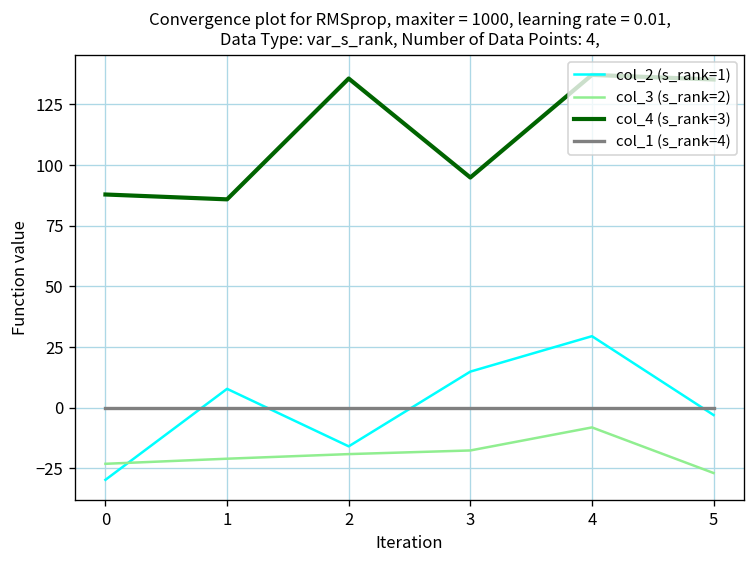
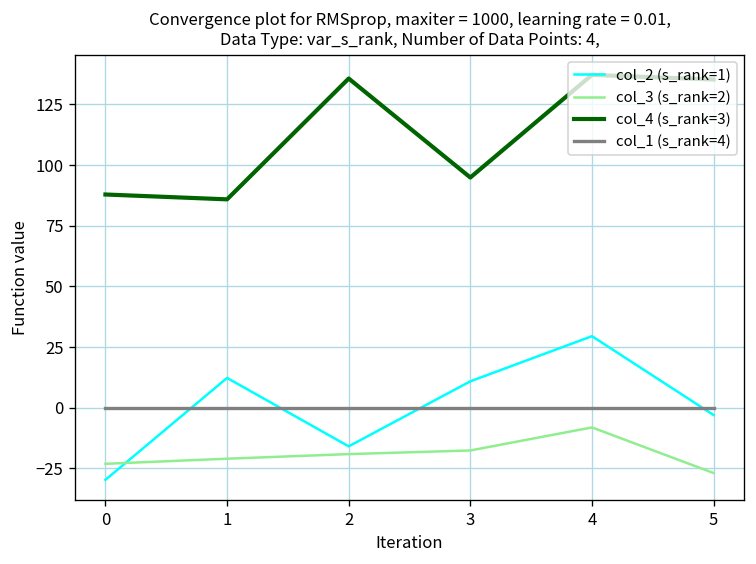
col_2 (s_rank=1), 1: 8 -> 12
col_2 (s_rank=1), 3: 15 -> 11
